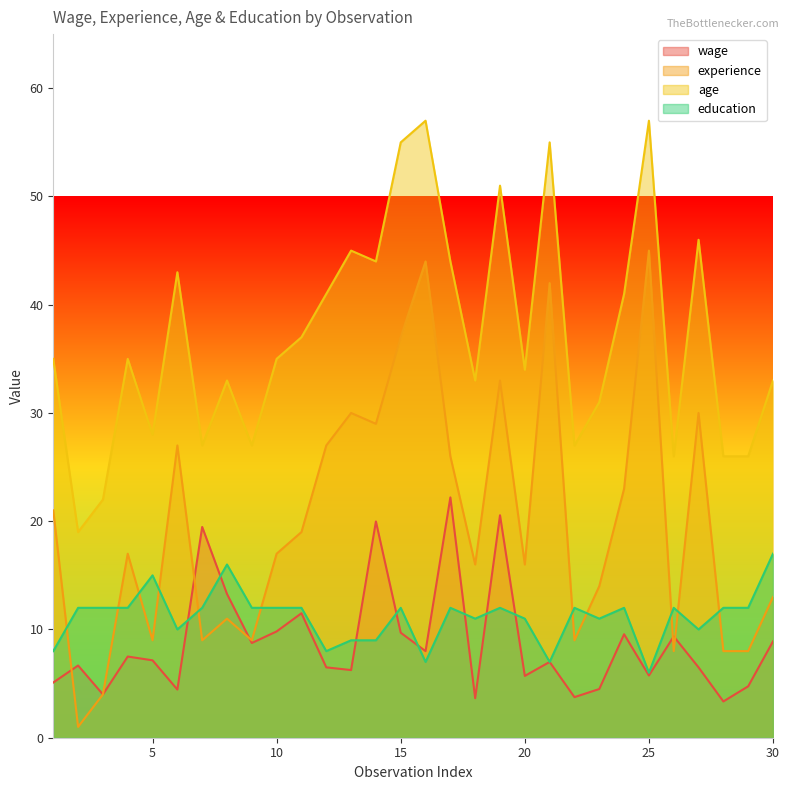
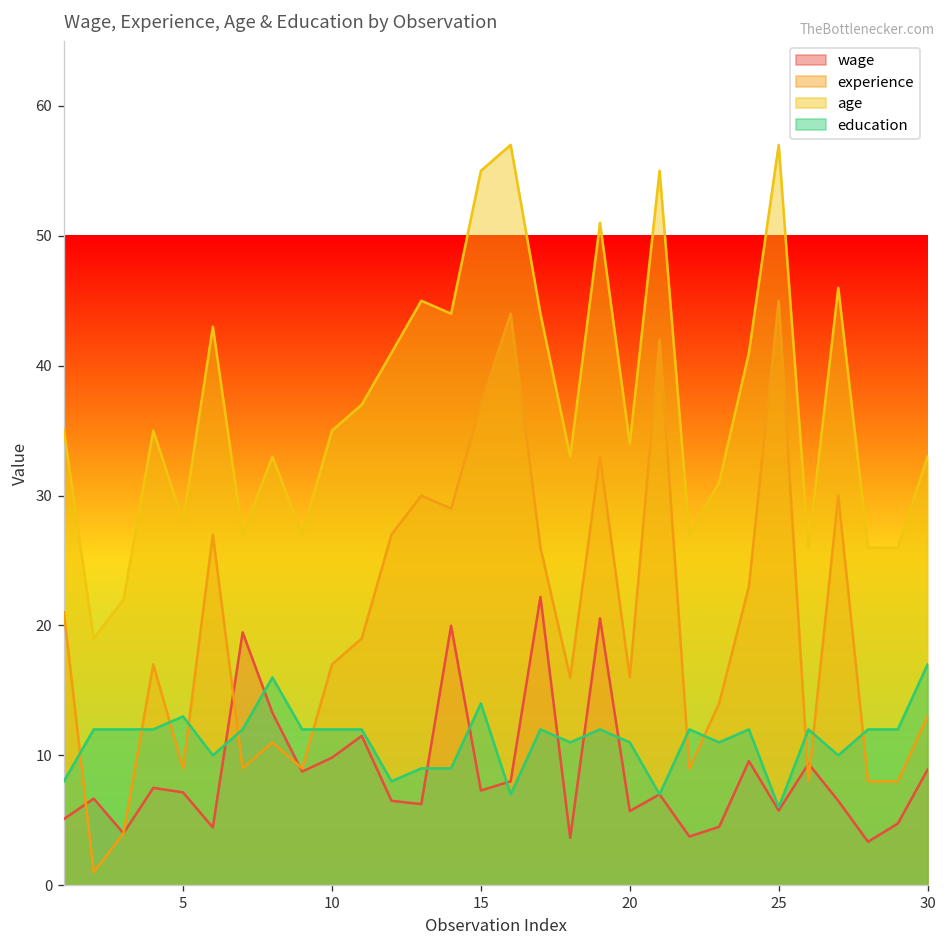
education, 5: 15 -> 13
wage, 15: 9.7 -> 7.3
education, 15: 12 -> 14
